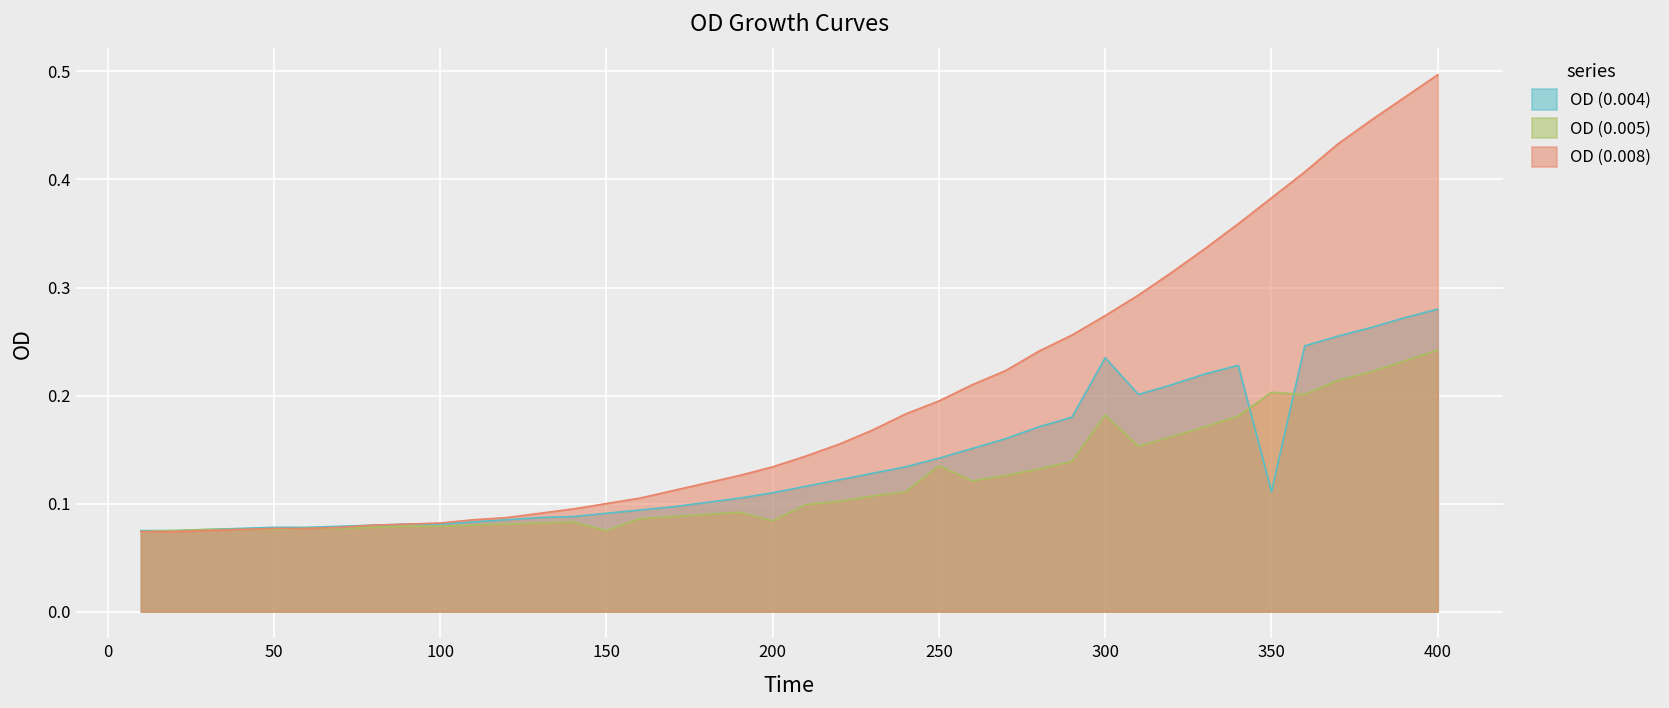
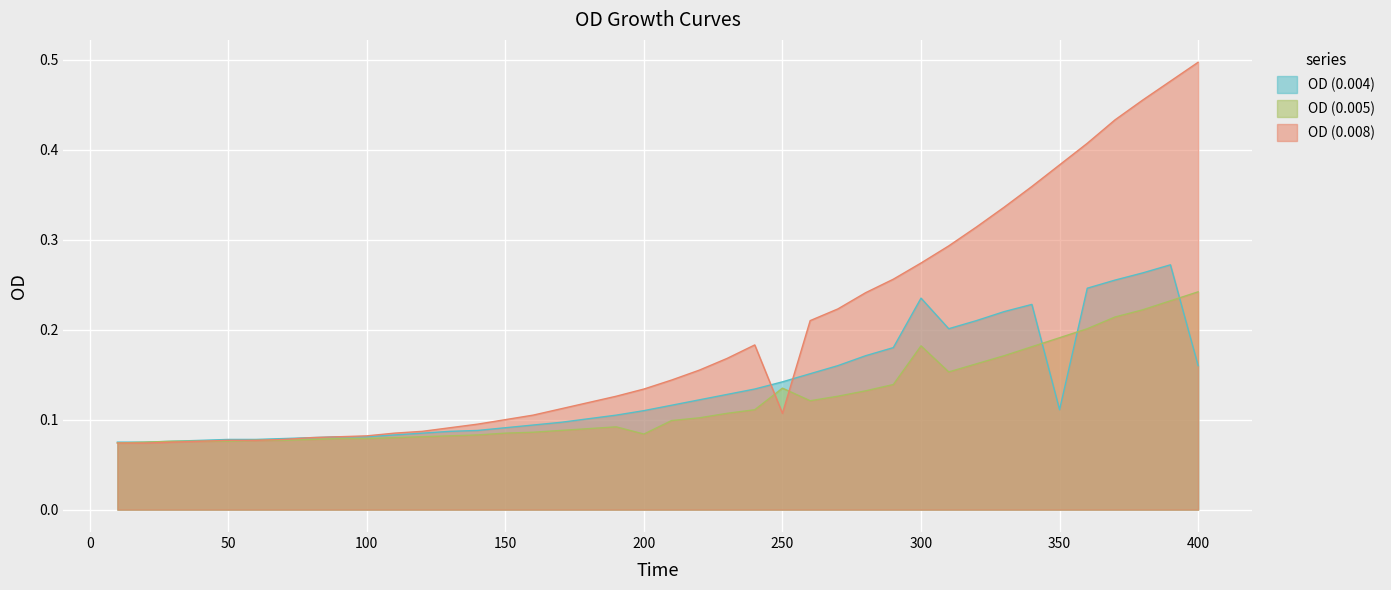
OD (0.005), 150: 0.08 -> 0.09
OD (0.008), 250: 0.20 -> 0.11
OD (0.005), 350: 0.20 -> 0.19
OD (0.004), 400: 0.28 -> 0.16
